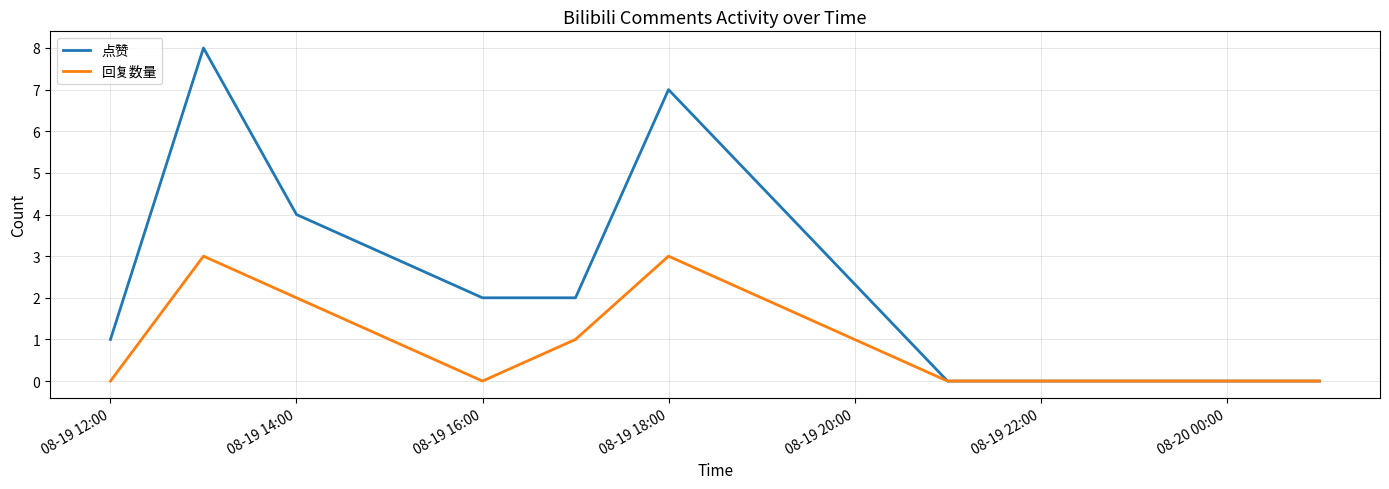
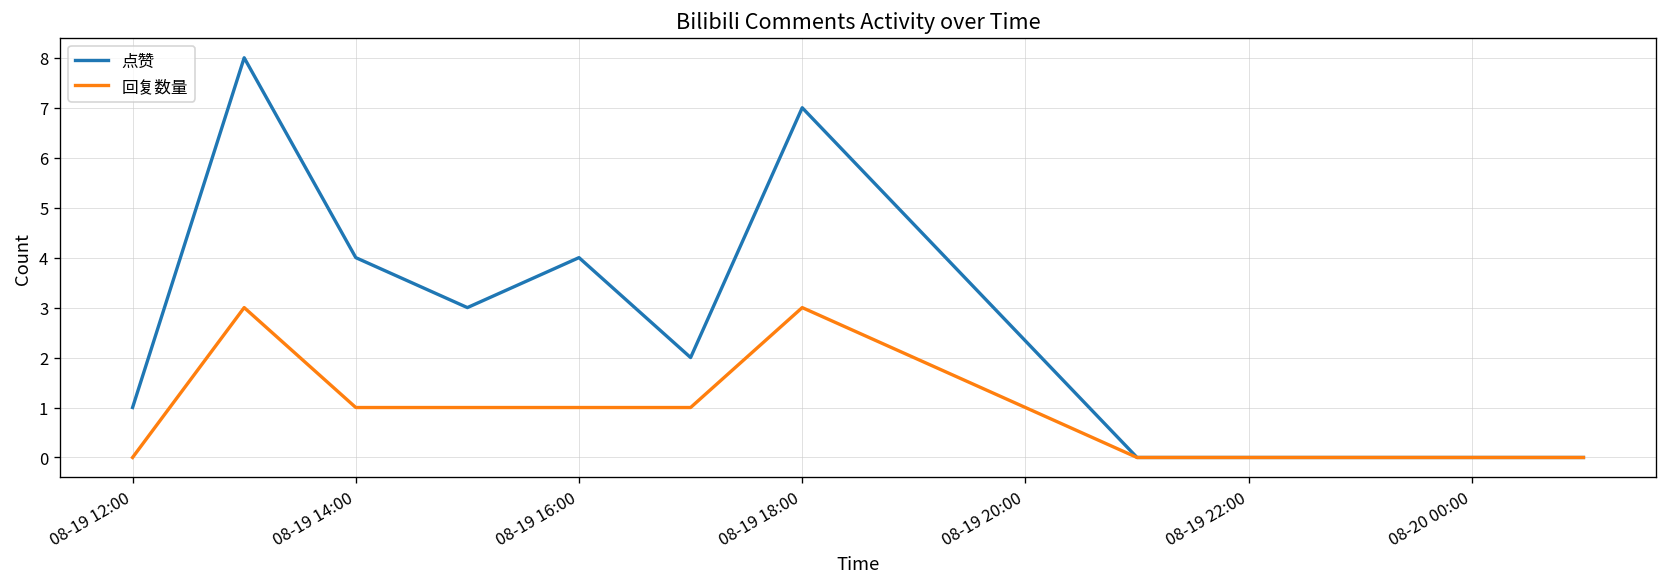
回复数量, 08-19 14:00: 2 -> 1
点赞, 08-19 16:00: 2 -> 4
回复数量, 08-19 16:00: 0 -> 1
